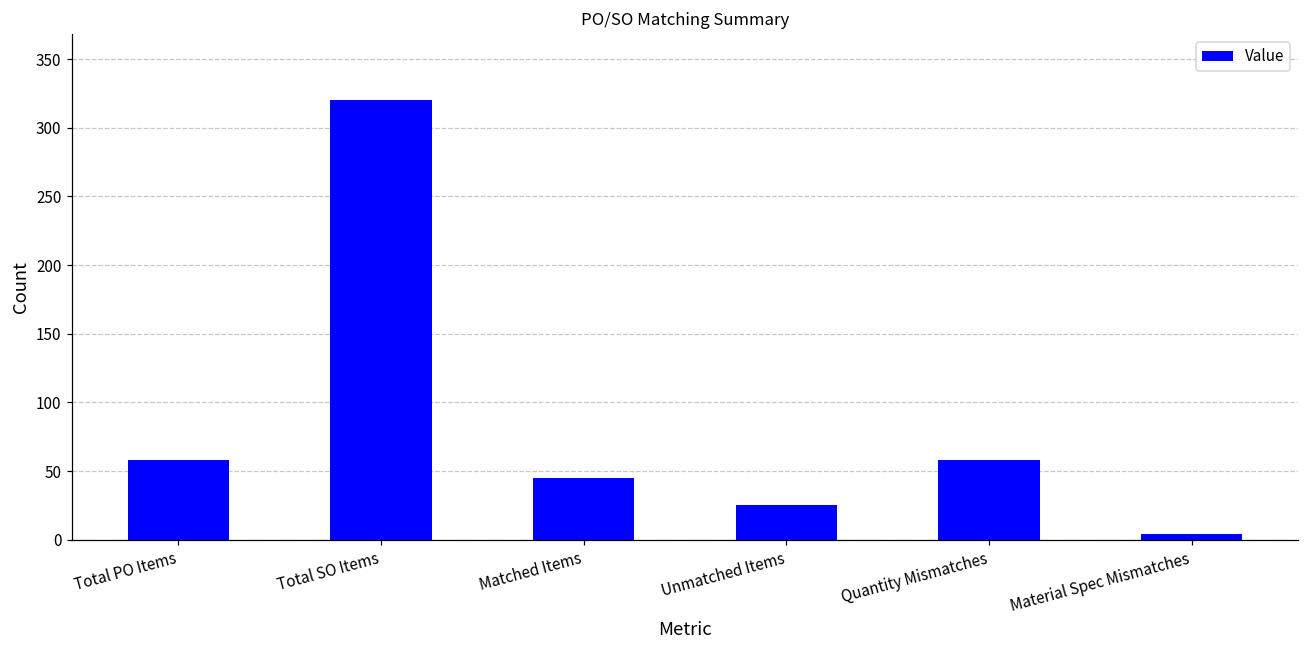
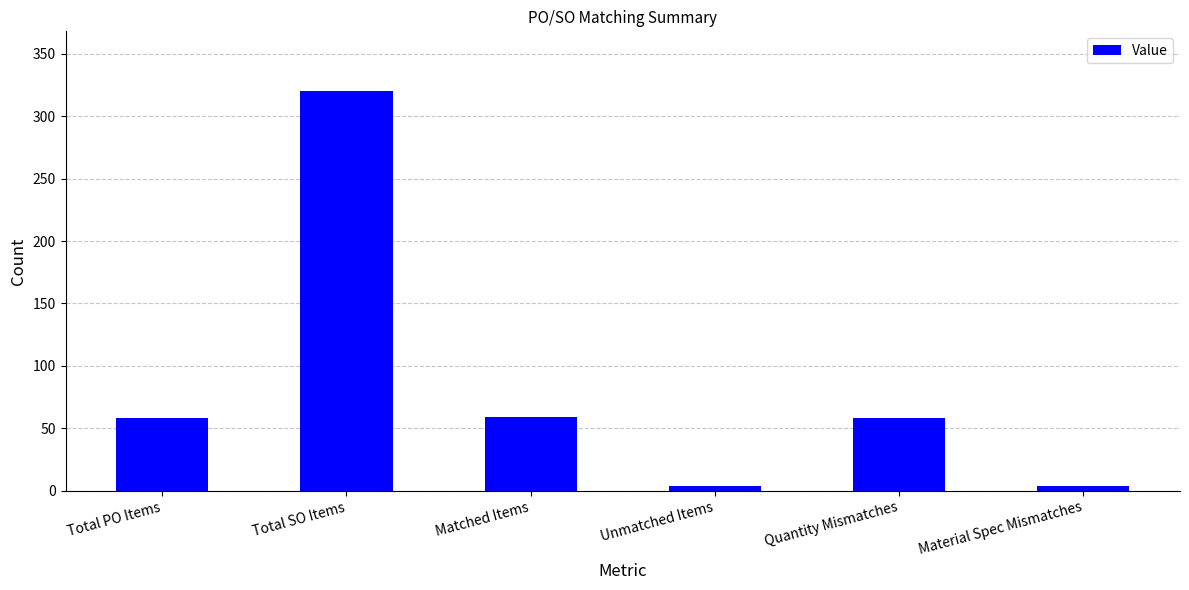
Matched Items: 45 -> 59
Unmatched Items: 25 -> 4
